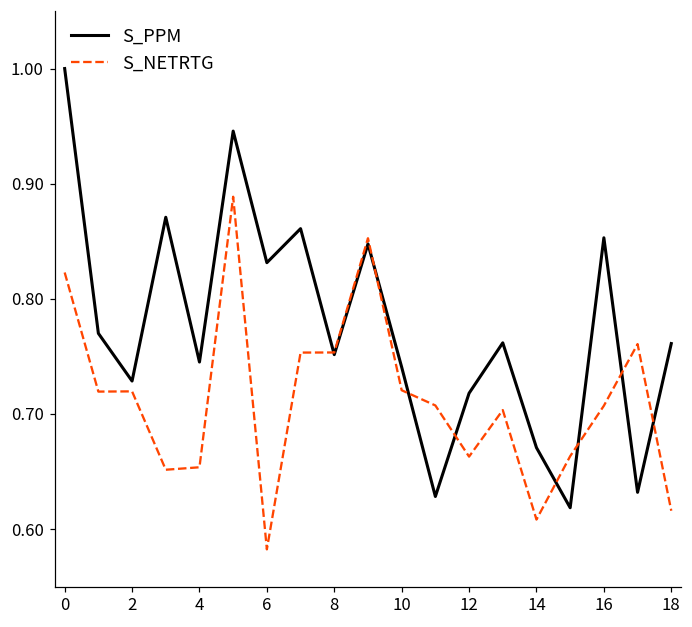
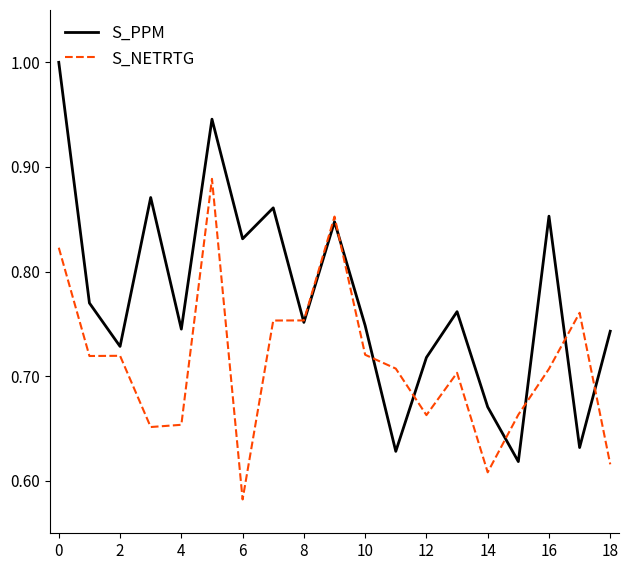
S_PPM, 10: 0.741 -> 0.749
S_PPM, 18: 0.761 -> 0.743
